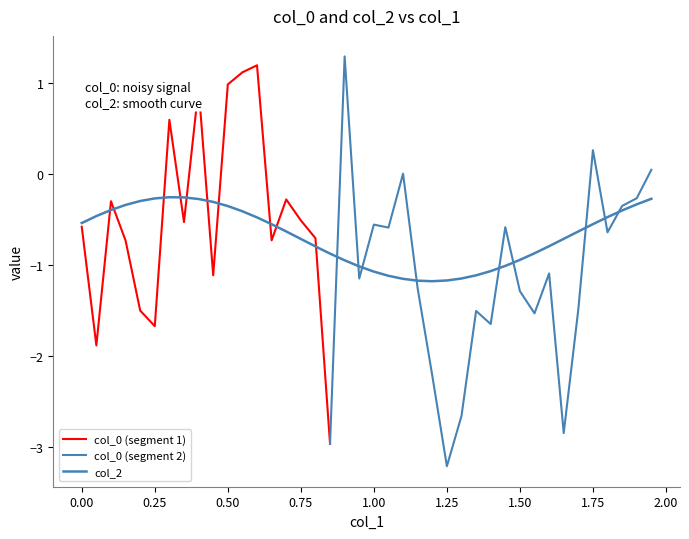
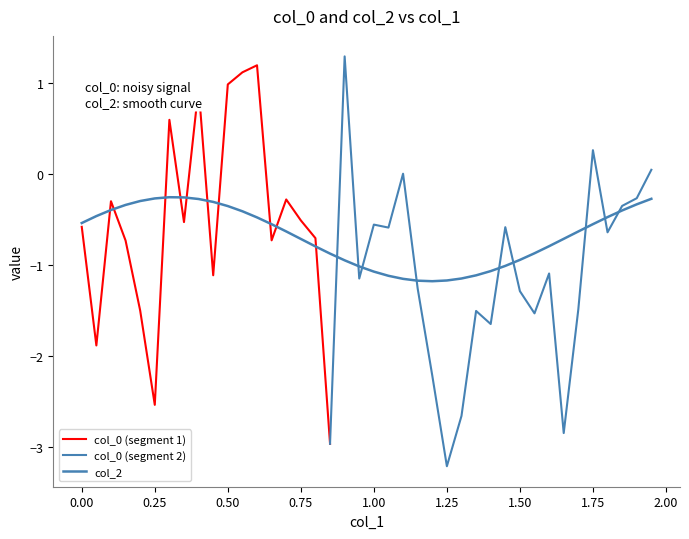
col_0 (segment 1), 0.25: -1.7 -> -2.5
